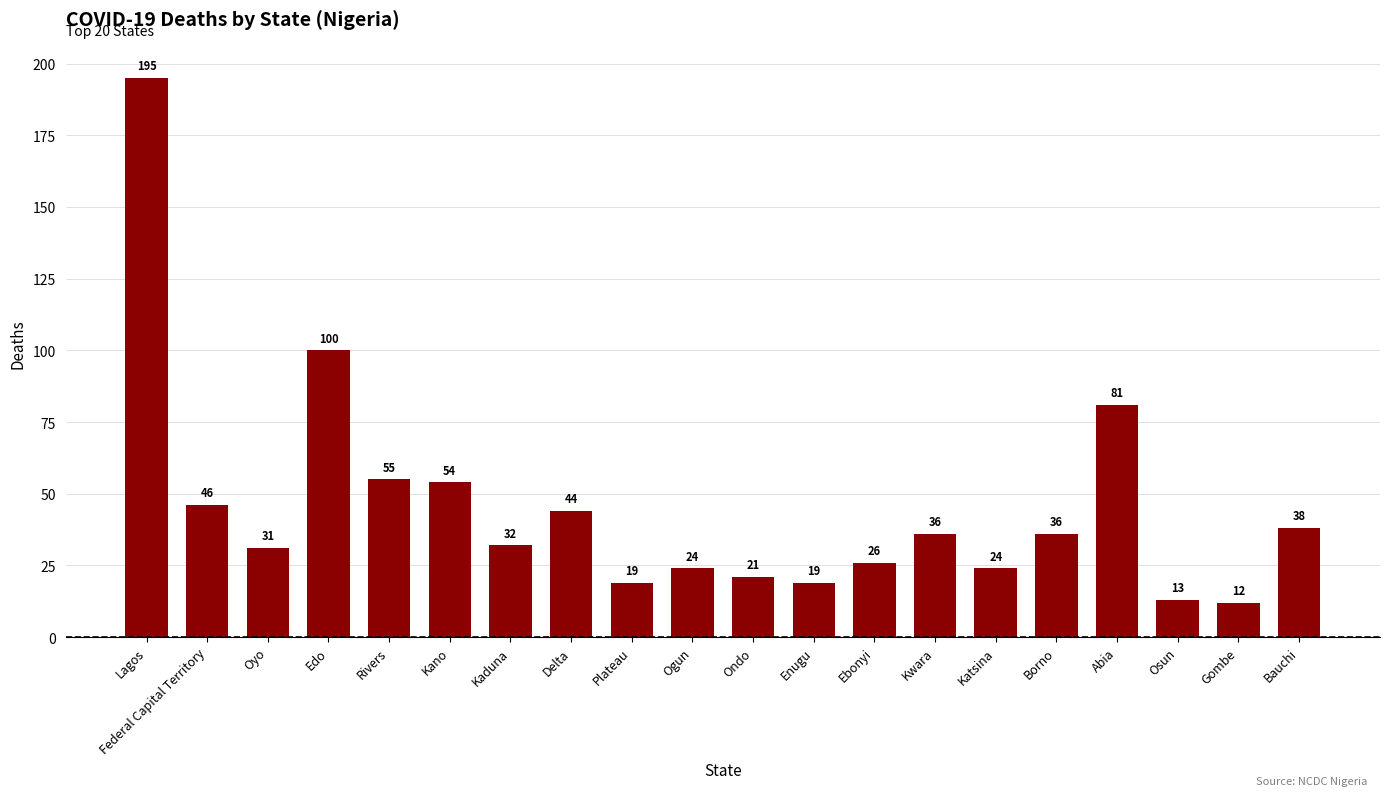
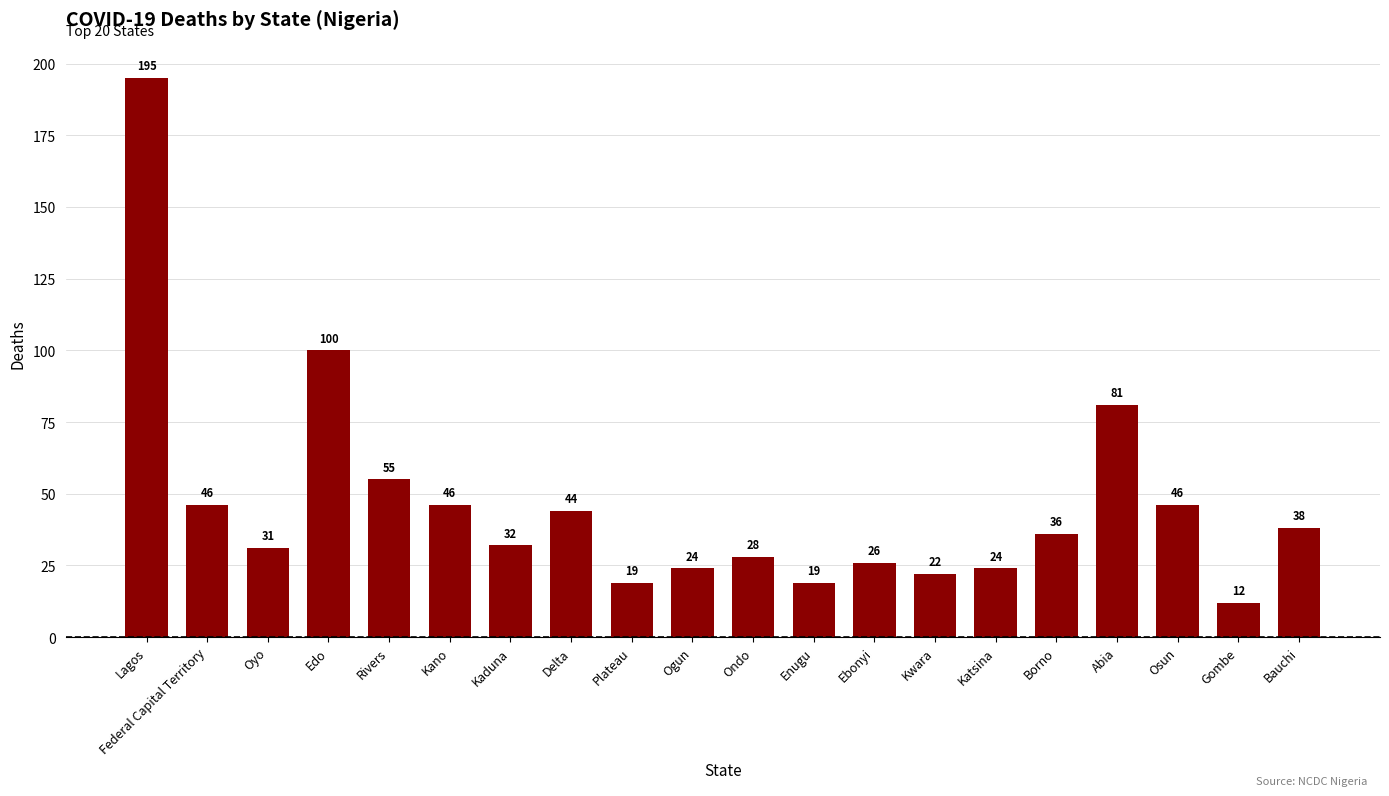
Kano: 54 -> 46
Ondo: 21 -> 28
Kwara: 36 -> 22
Osun: 13 -> 46
